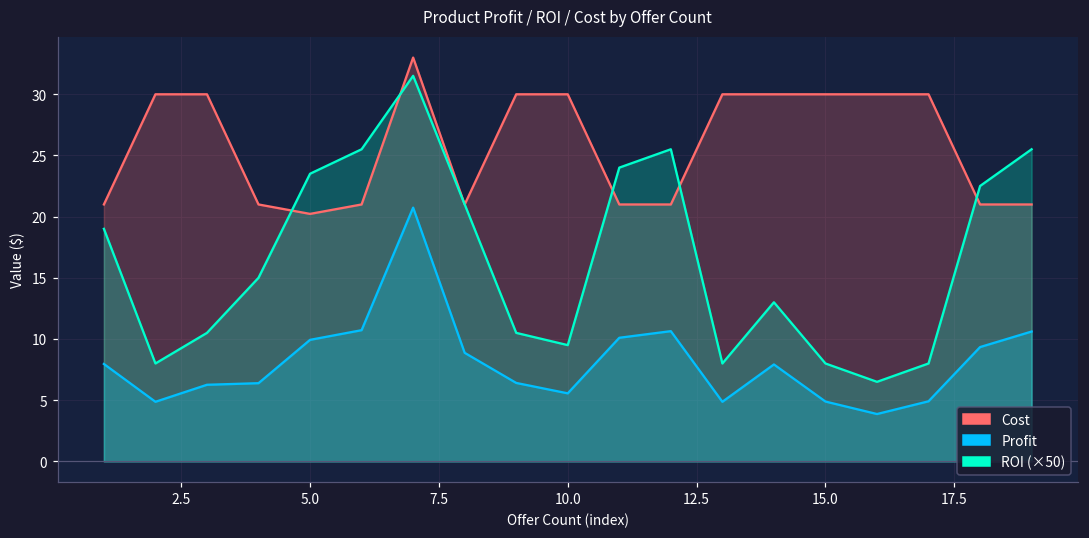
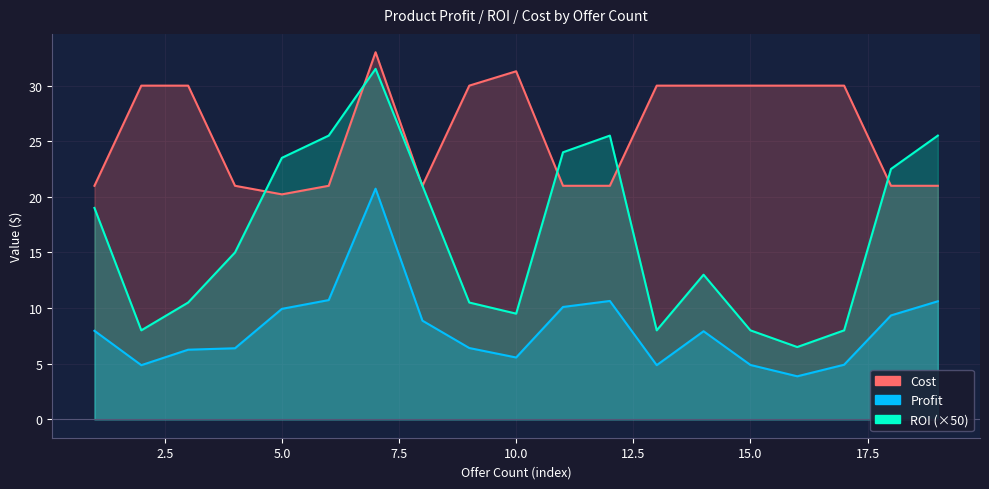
Cost, 10.0: 30.0 -> 31.3
